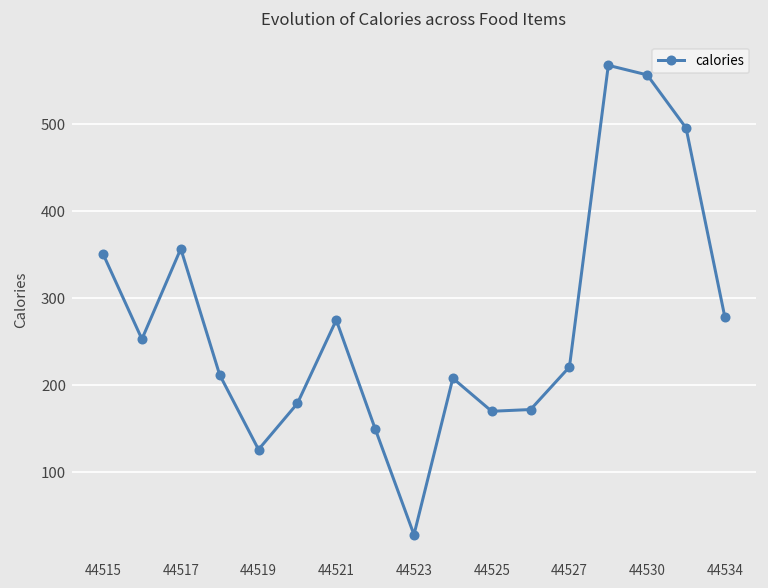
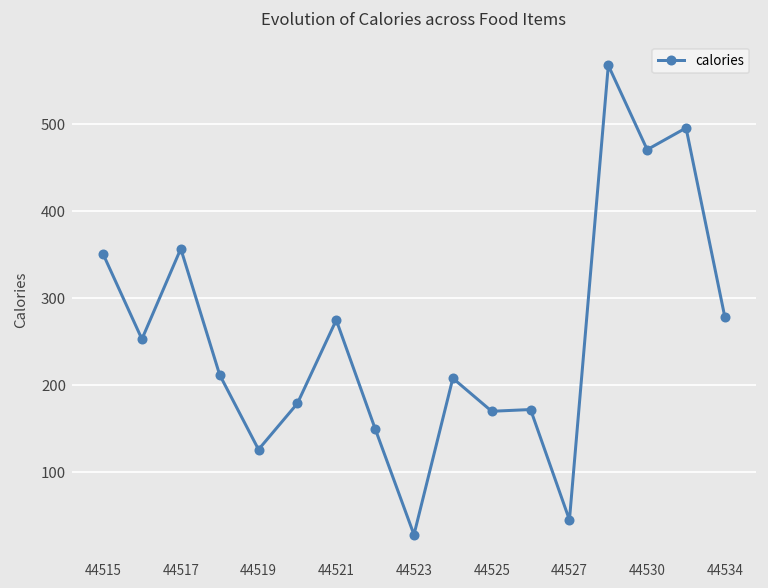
44527: 220 -> 50
44530: 560 -> 470
